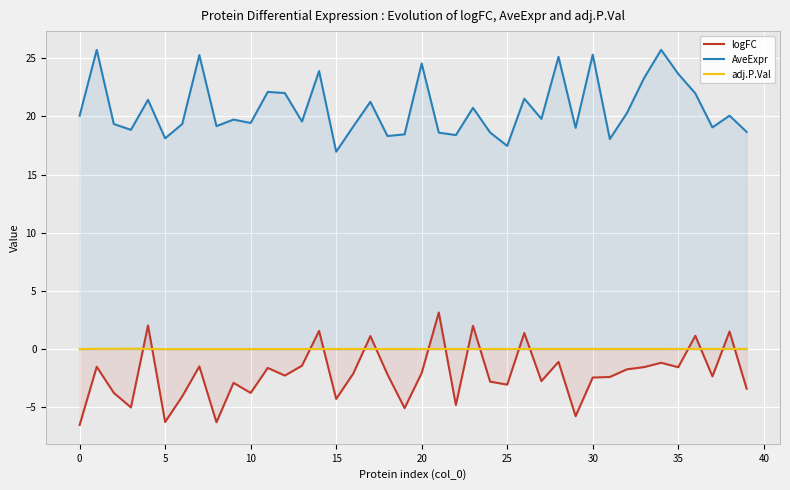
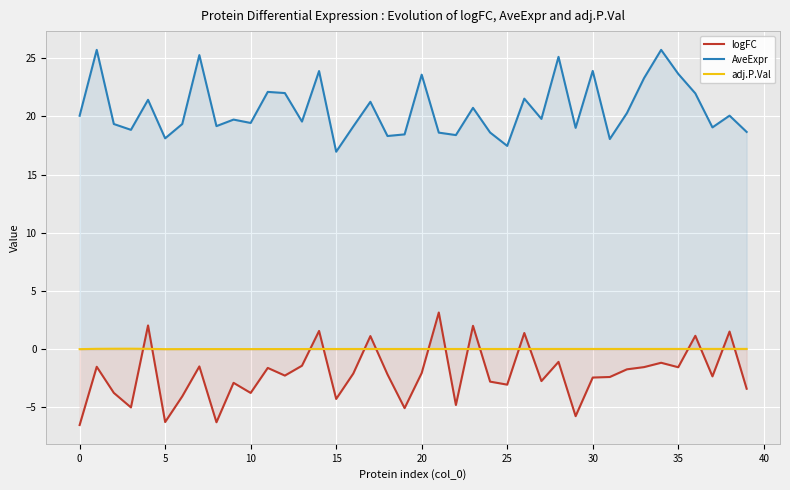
AveExpr, 20: 24.5 -> 23.6
AveExpr, 30: 25.3 -> 23.9
